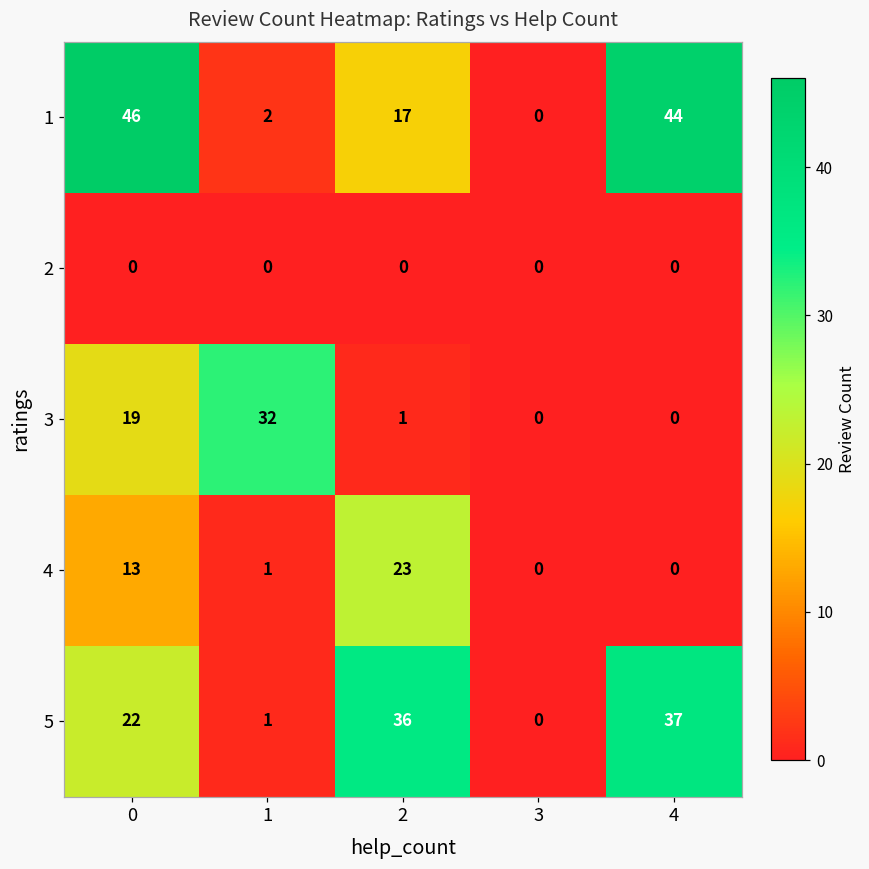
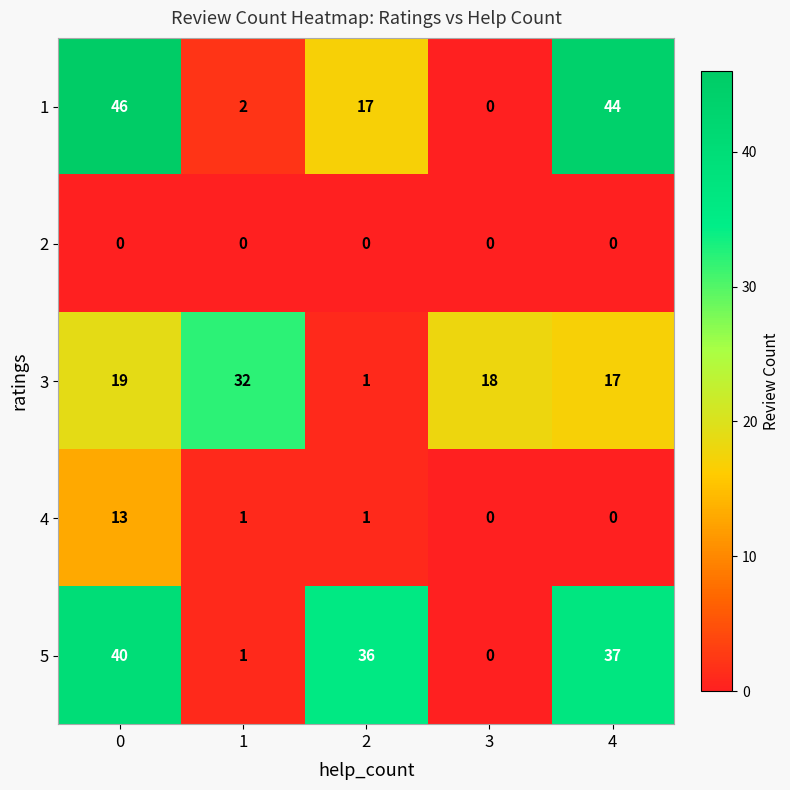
3, 3: 0 -> 18
3, 4: 0 -> 17
4, 2: 23 -> 1
5, 0: 22 -> 40
